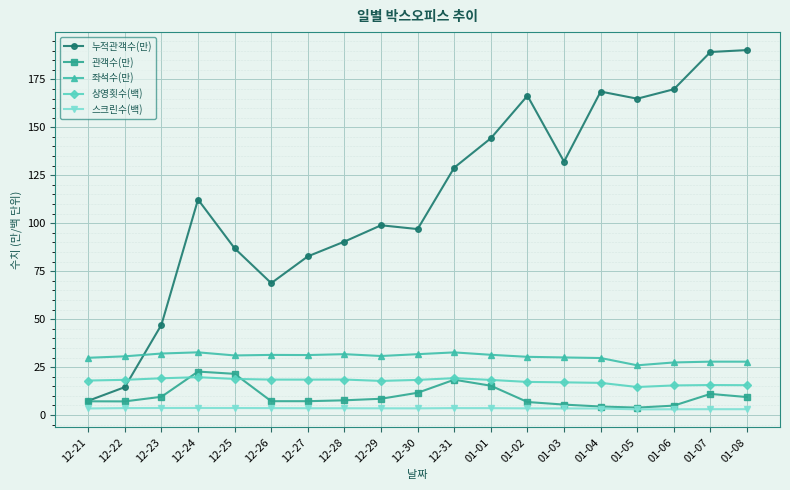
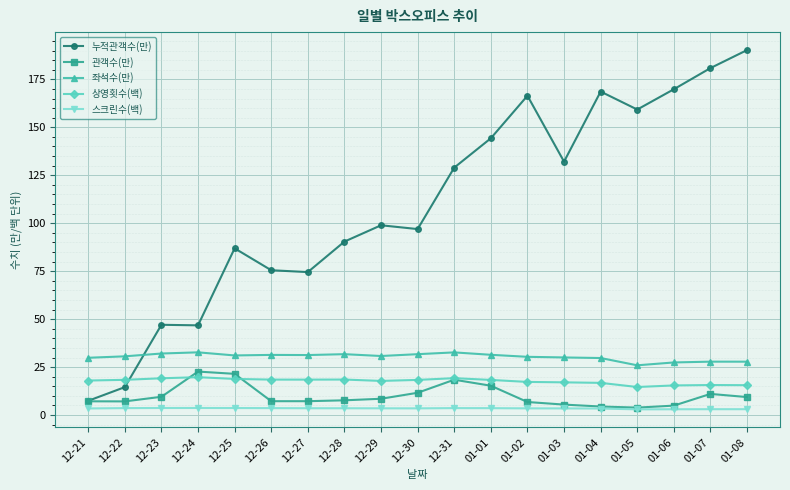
누적관객수(만), 12-24: 112 -> 47
누적관객수(만), 12-26: 69 -> 76
누적관객수(만), 12-27: 83 -> 75
누적관객수(만), 01-05: 165 -> 159
누적관객수(만), 01-07: 189 -> 181
